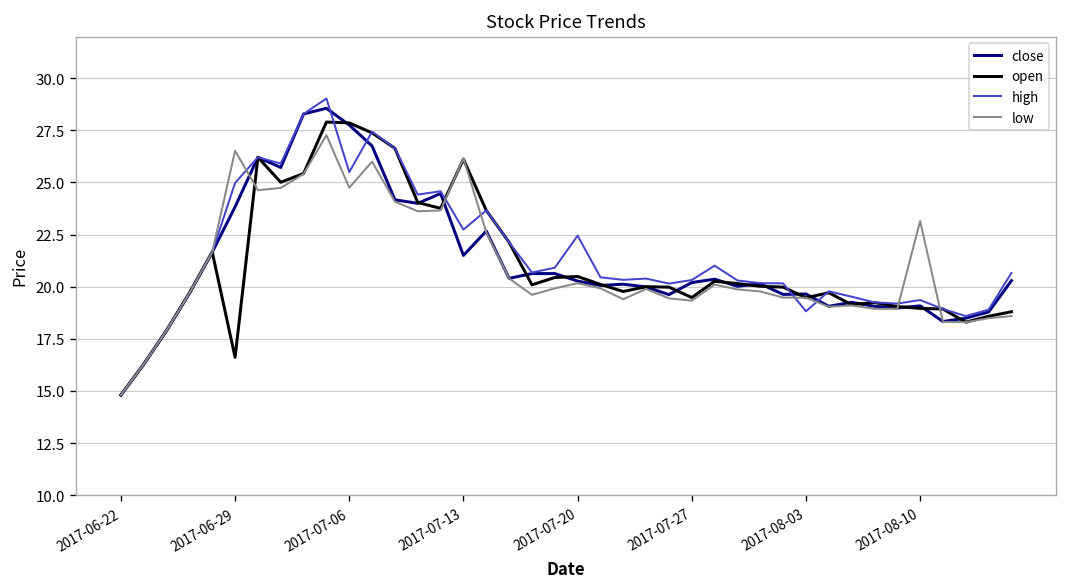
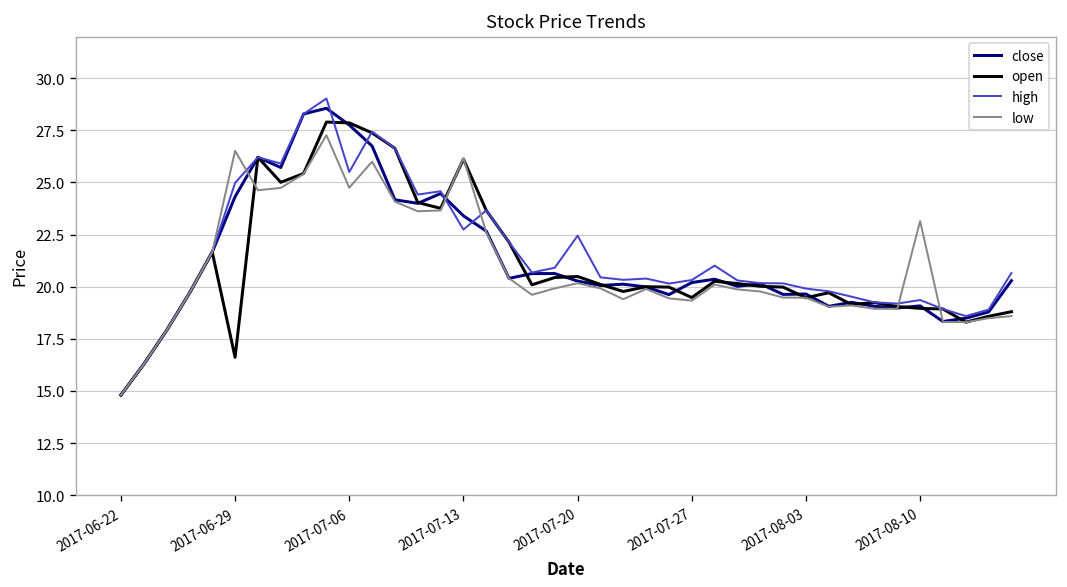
close, 2017-06-29: 23.8 -> 24.3
close, 2017-07-13: 21.5 -> 23.4
high, 2017-08-03: 18.8 -> 19.9
